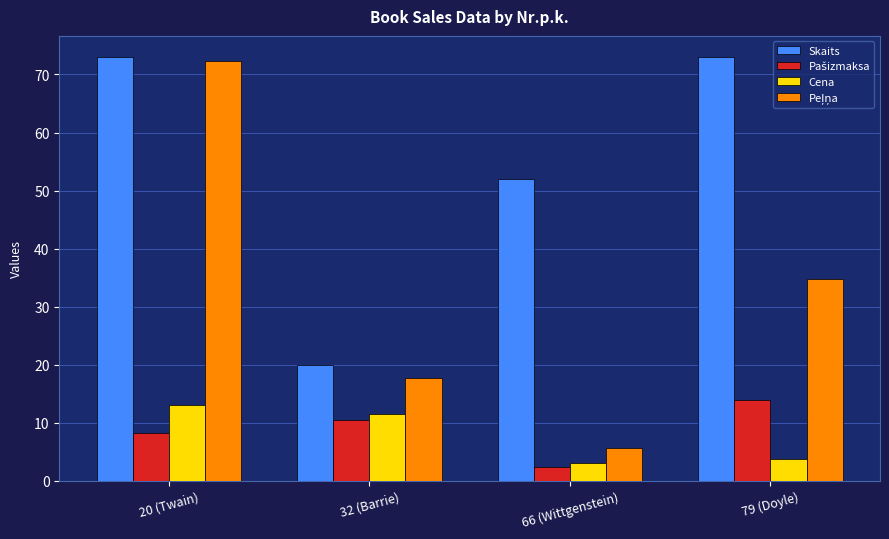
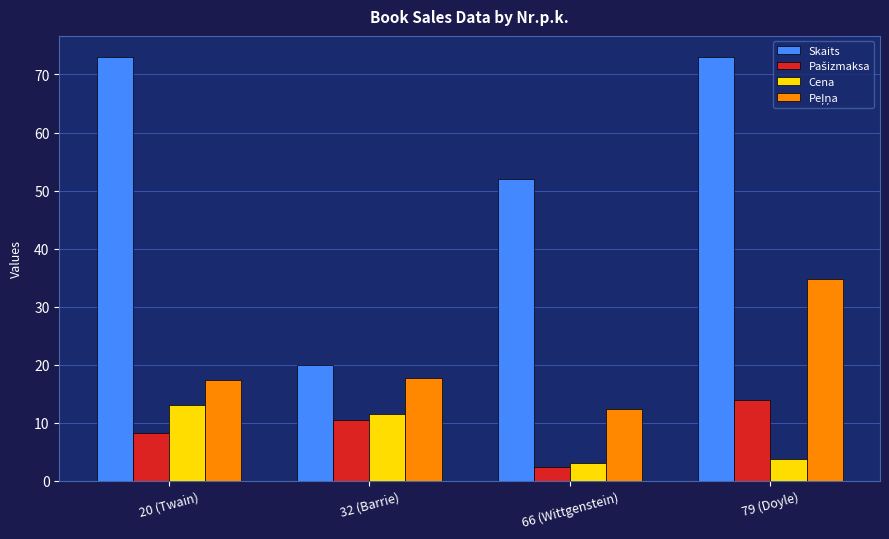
Peļņa, 20 (Twain): 72 -> 17
Peļņa, 66 (Wittgenstein): 6 -> 12
